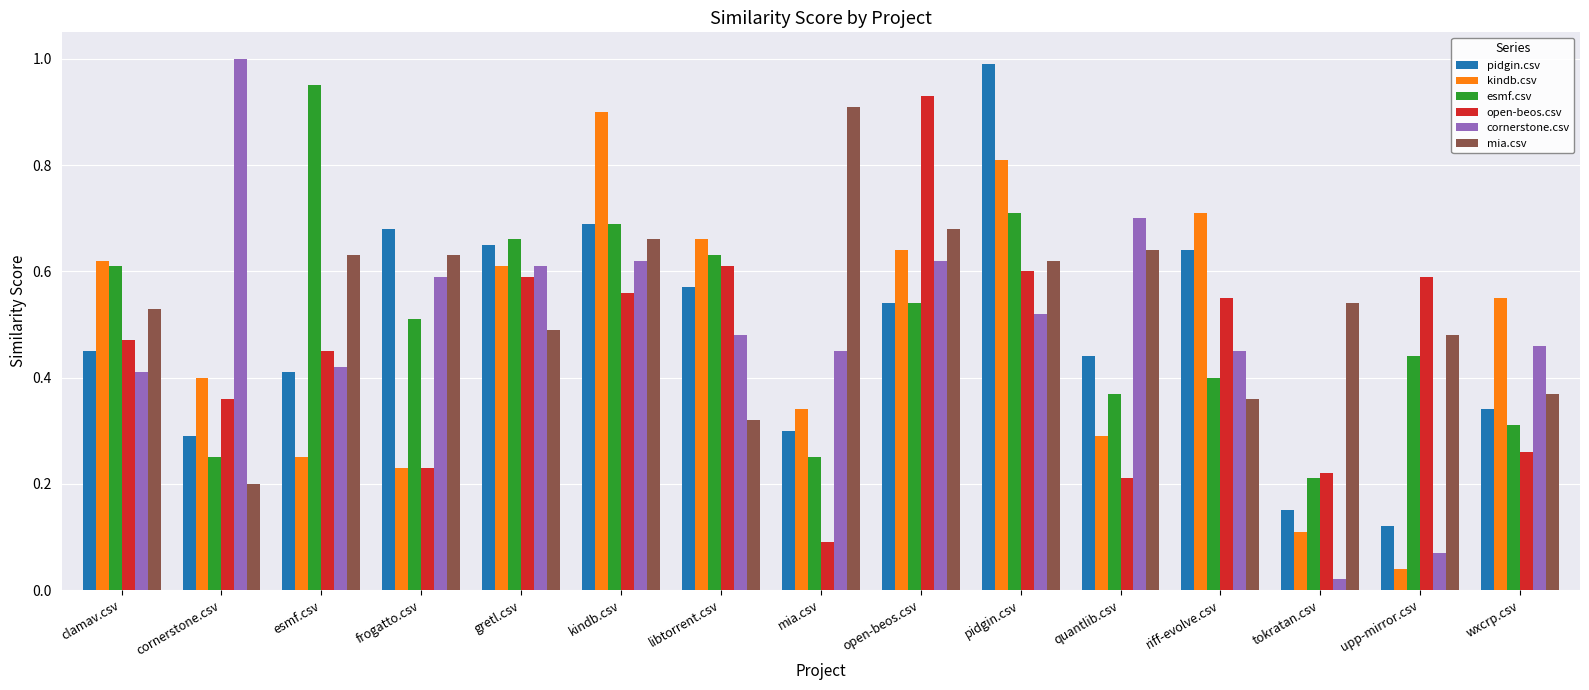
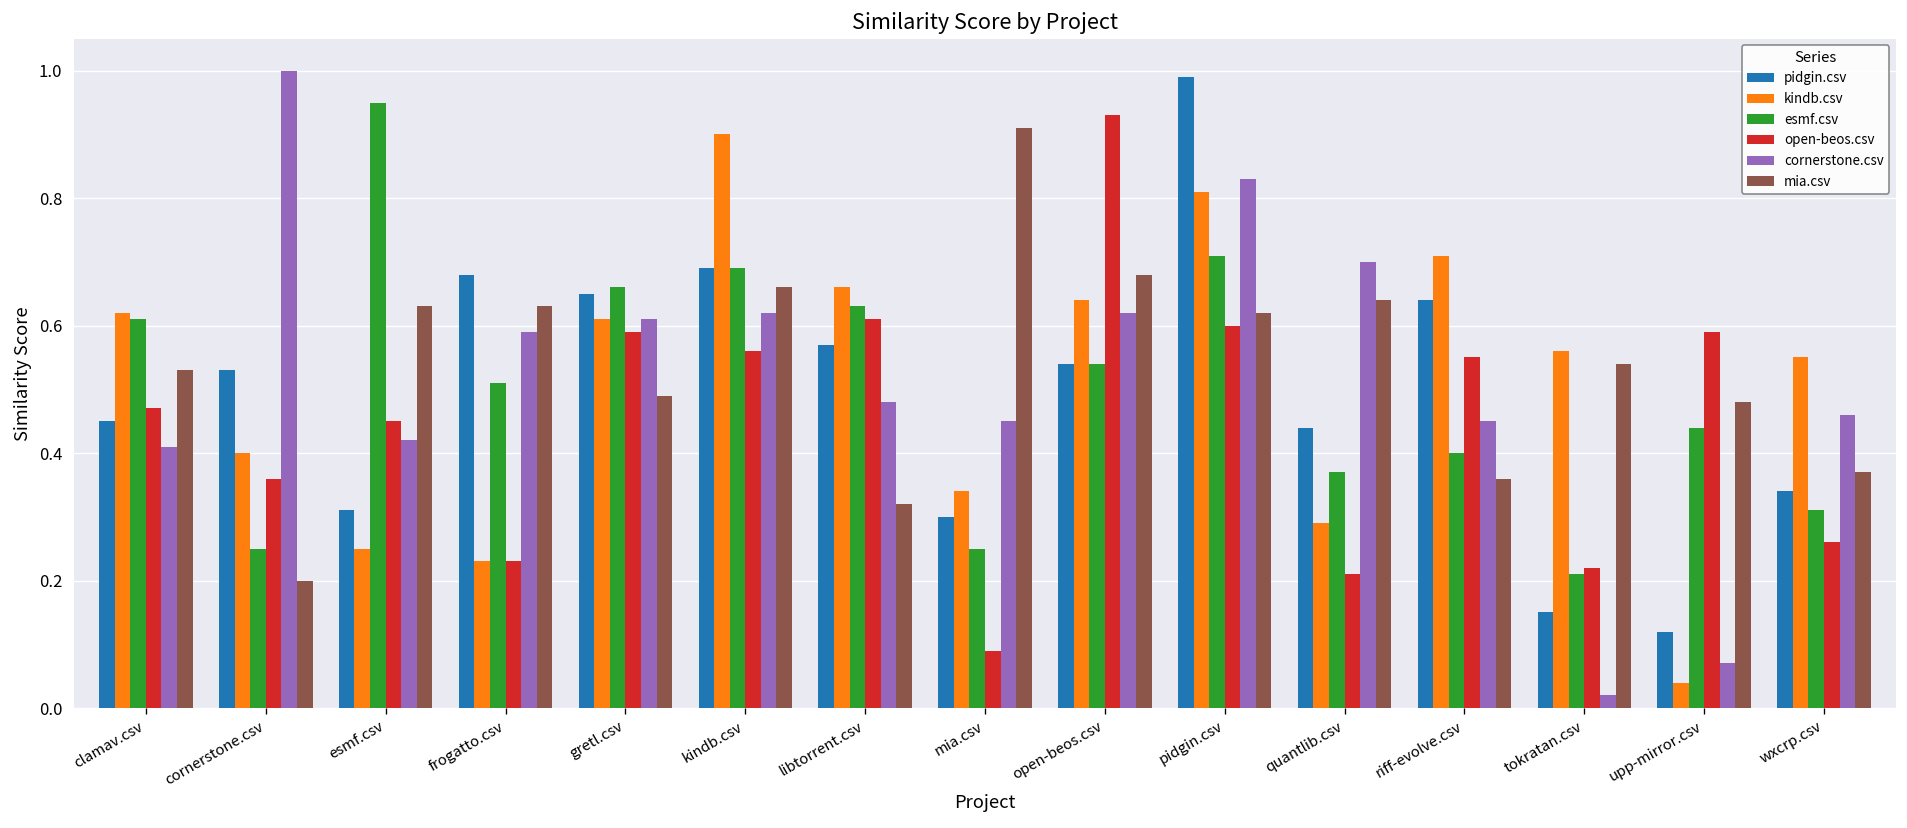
pidgin.csv, cornerstone.csv: 0.29 -> 0.53
pidgin.csv, esmf.csv: 0.41 -> 0.31
cornerstone.csv, pidgin.csv: 0.52 -> 0.83
kindb.csv, tokratan.csv: 0.11 -> 0.56
